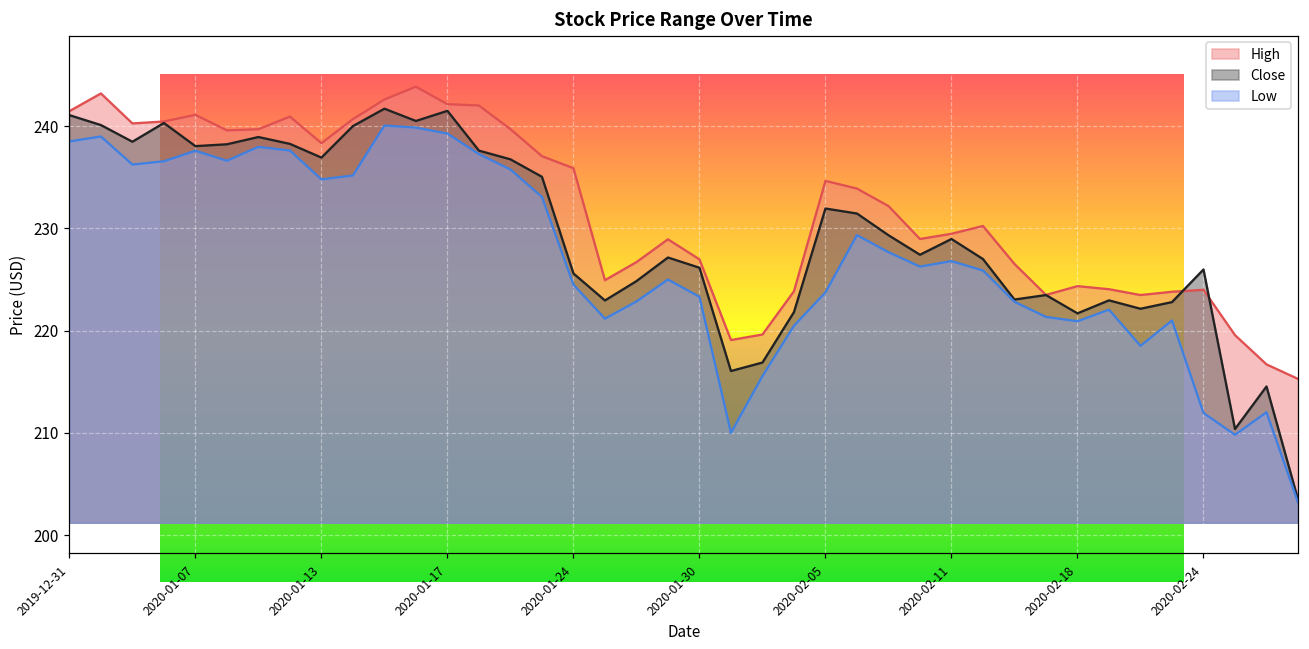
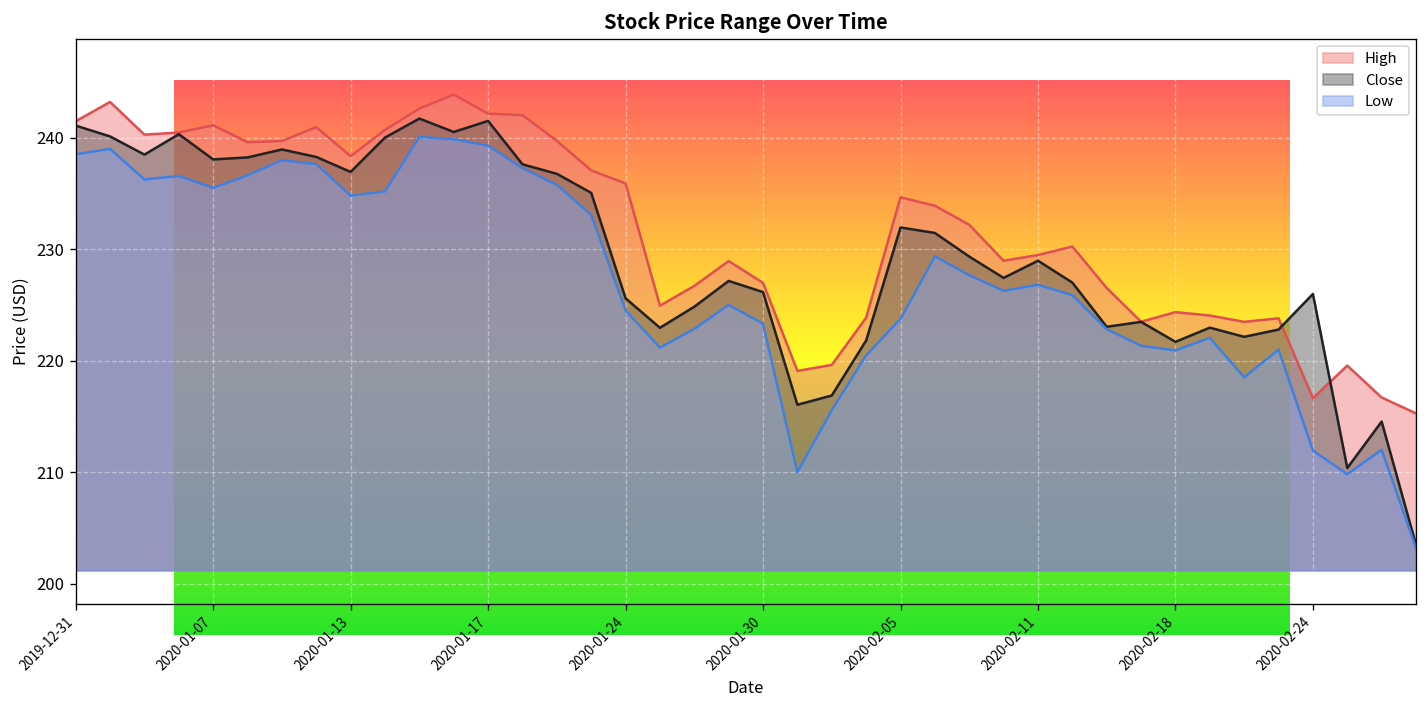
Stock Price Range Over Time, Low, 2020-01-07: 238 -> 235
Stock Price Range Over Time, High, 2020-02-24: 224 -> 217
